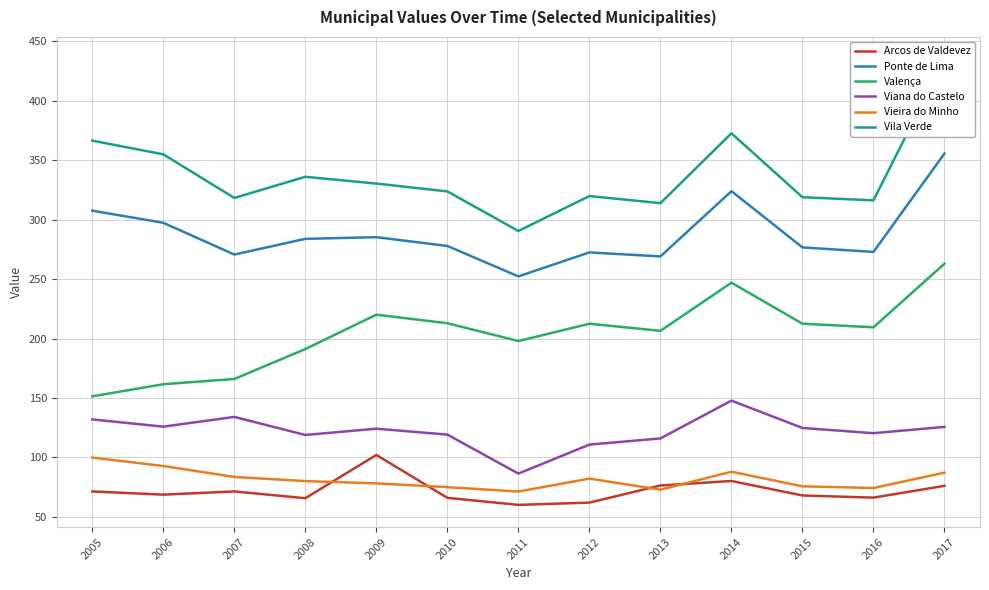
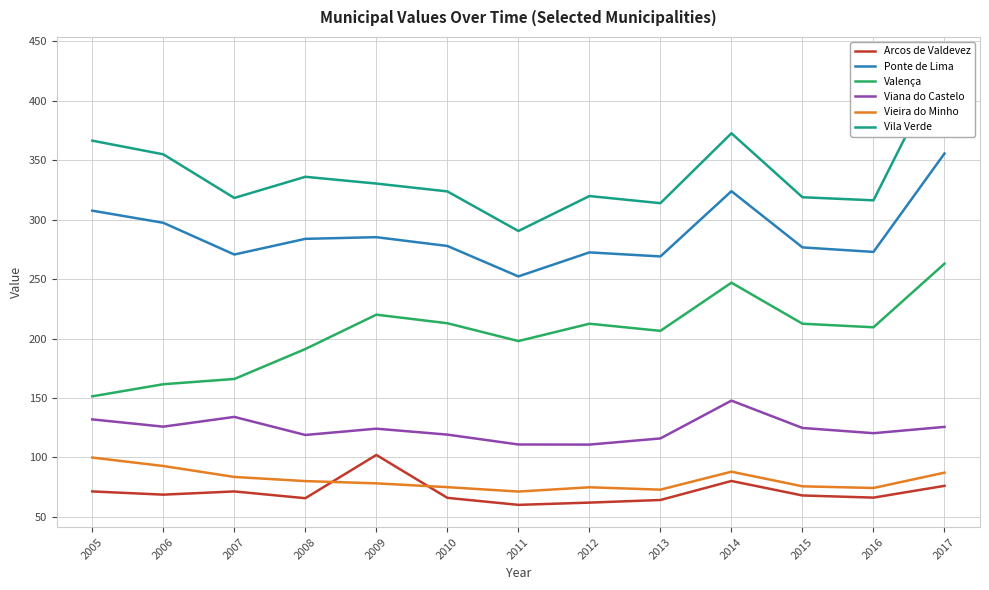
Viana do Castelo, 2011: 86 -> 111
Vieira do Minho, 2012: 82 -> 75
Arcos de Valdevez, 2013: 76 -> 64
